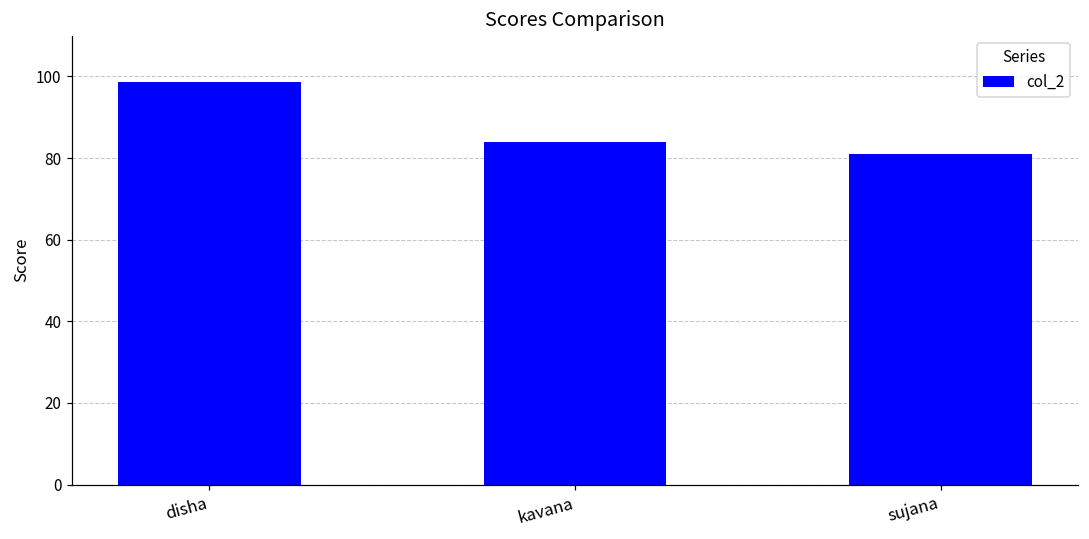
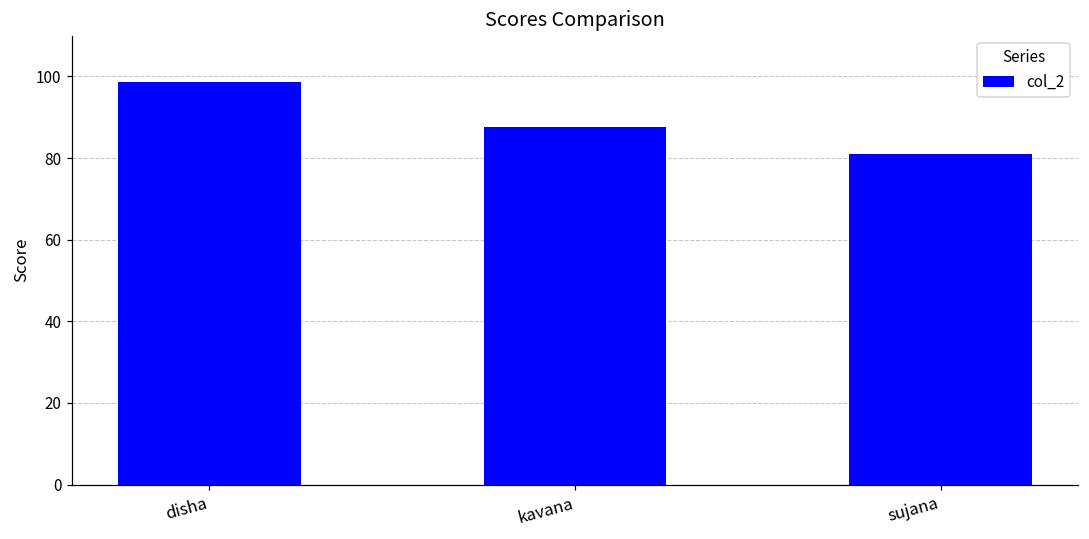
kavana: 84 -> 88
